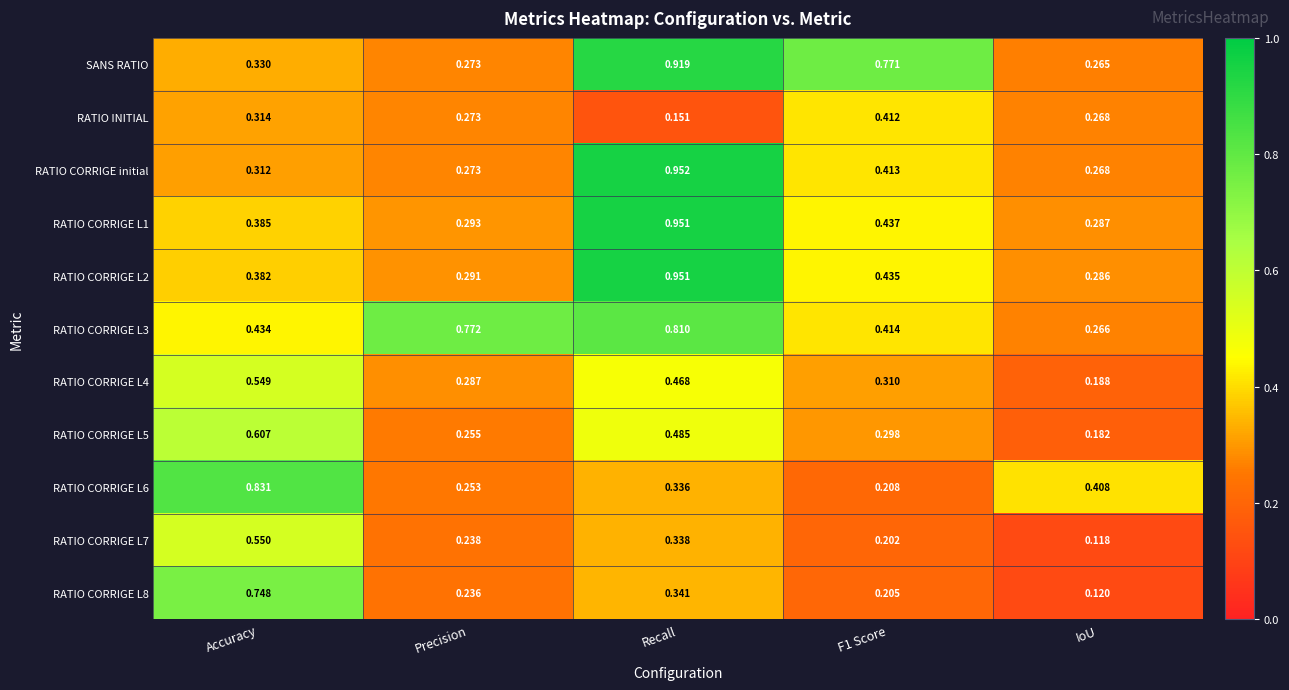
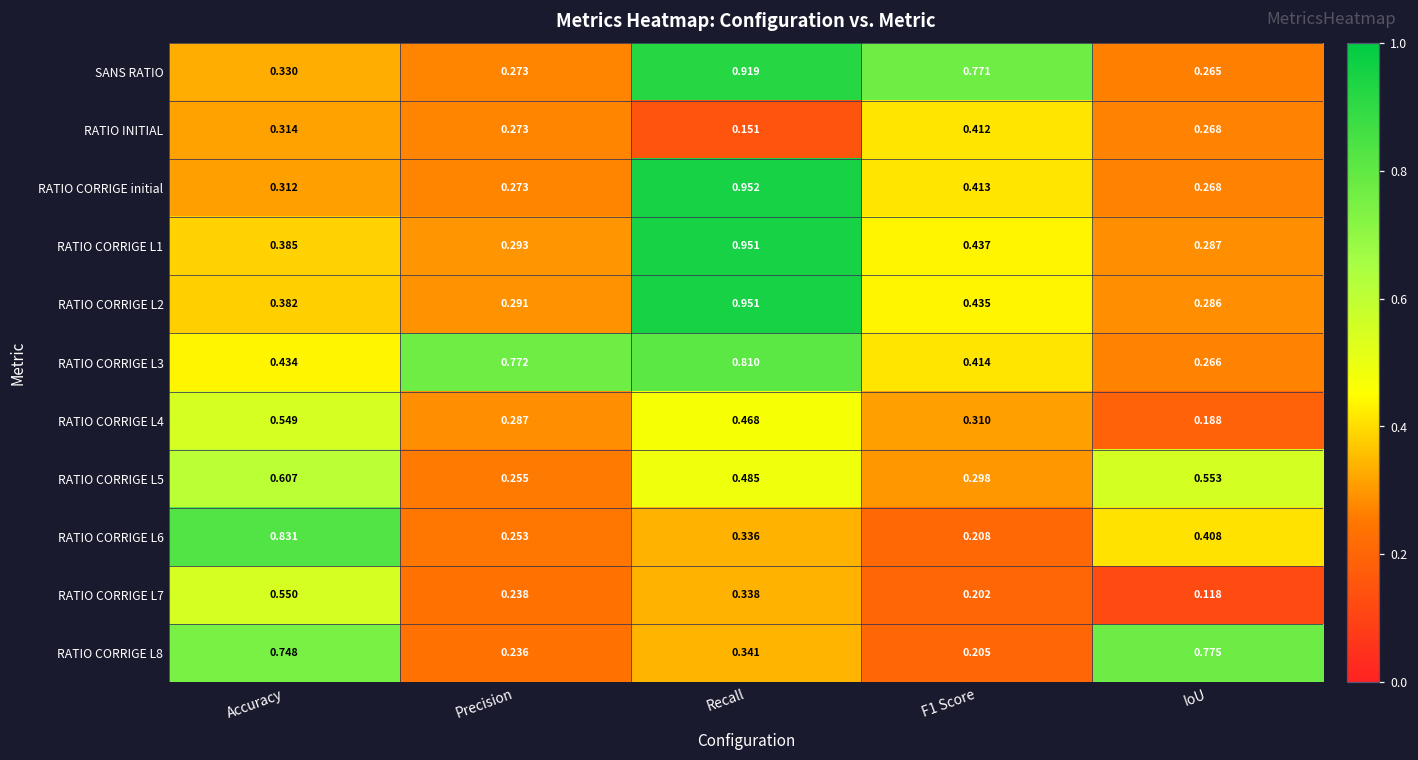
RATIO CORRIGE L5, IoU: 0.182 -> 0.553
RATIO CORRIGE L8, IoU: 0.120 -> 0.775
